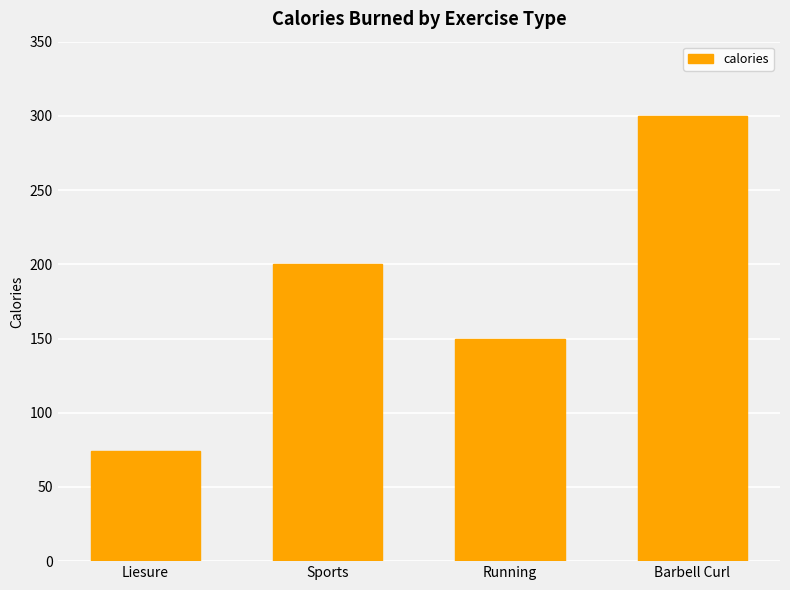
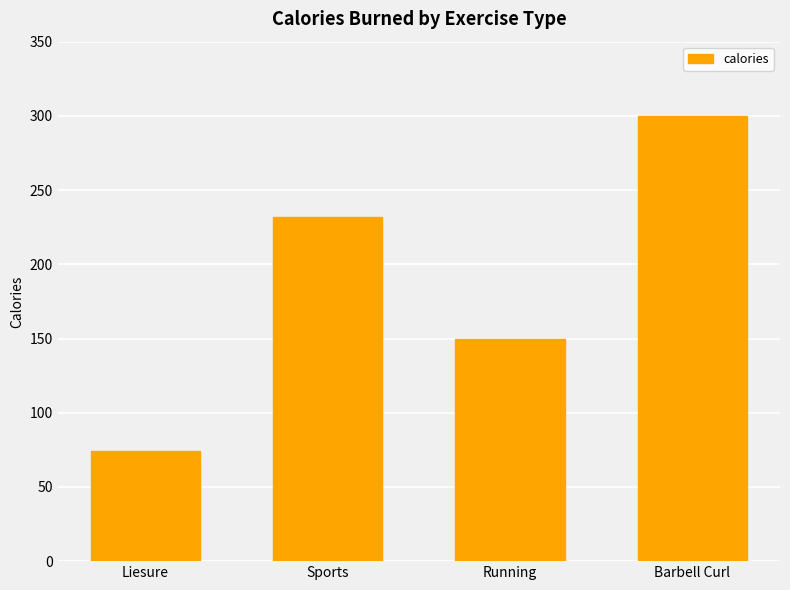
Sports: 200 -> 232
